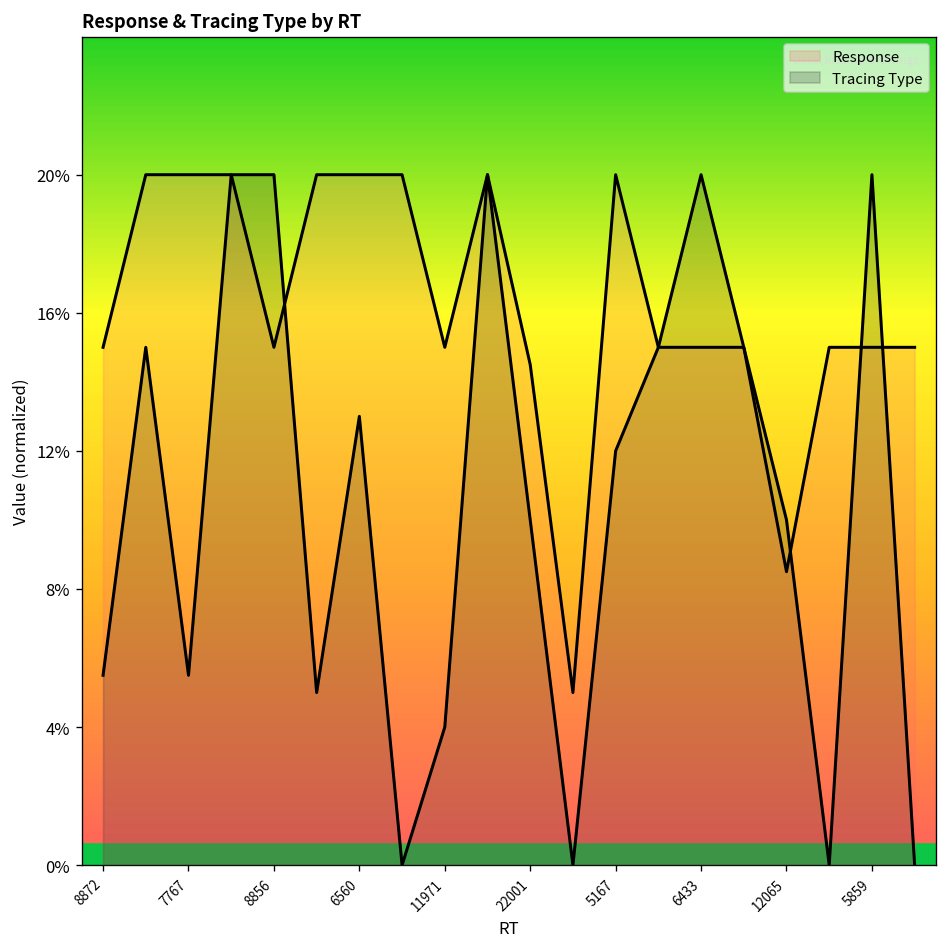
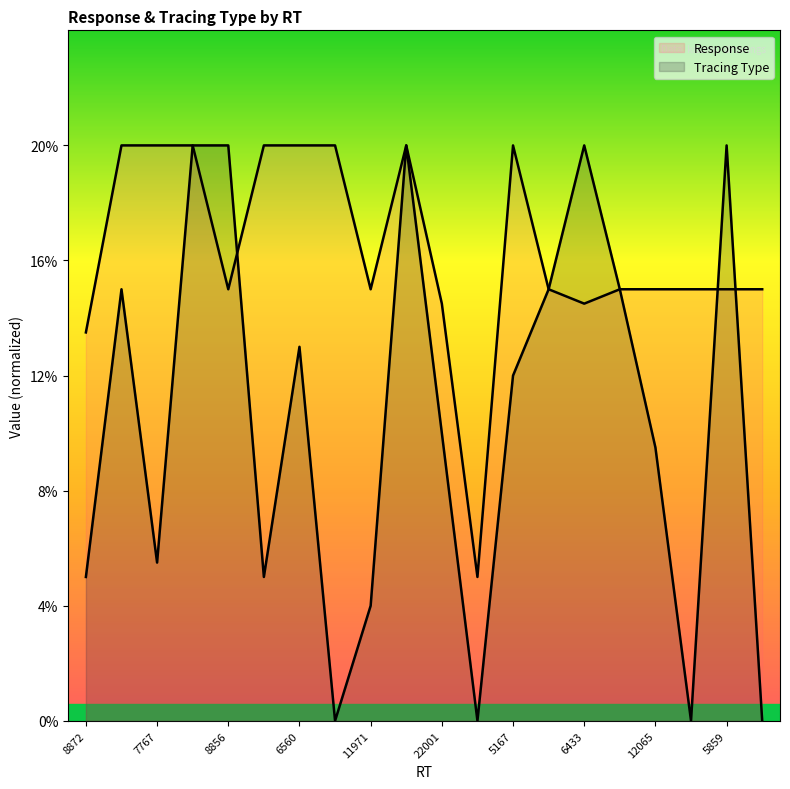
Response, 8872: 15.0% -> 13.5%
Tracing Type, 8872: 5.5% -> 5.0%
Response, 6433: 15.0% -> 14.5%
Response, 12065: 8.5% -> 15.0%
Tracing Type, 12065: 10.0% -> 9.5%
